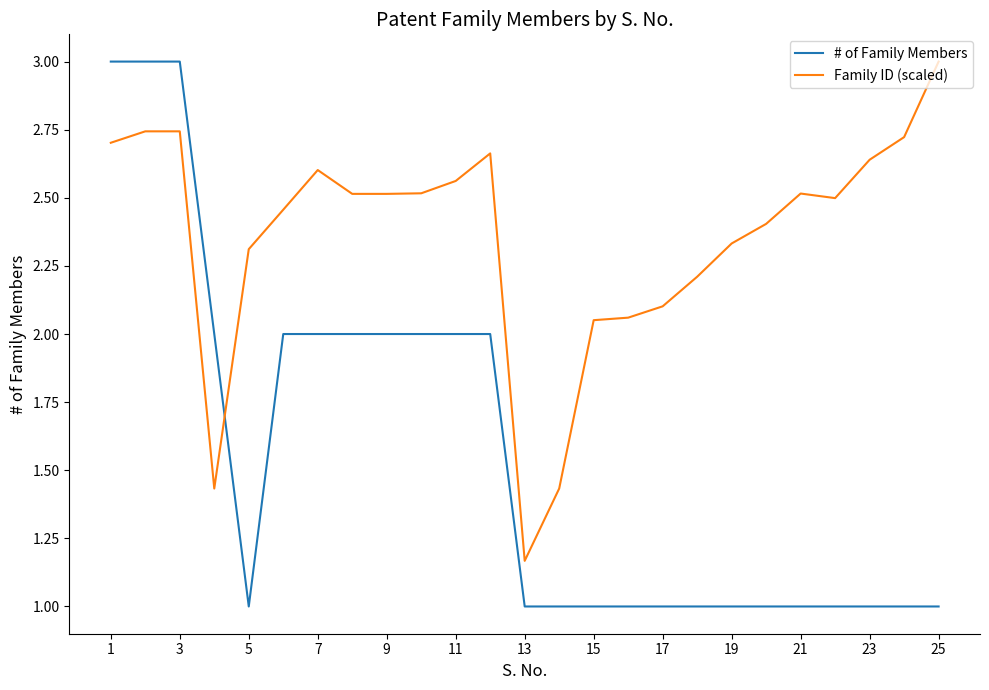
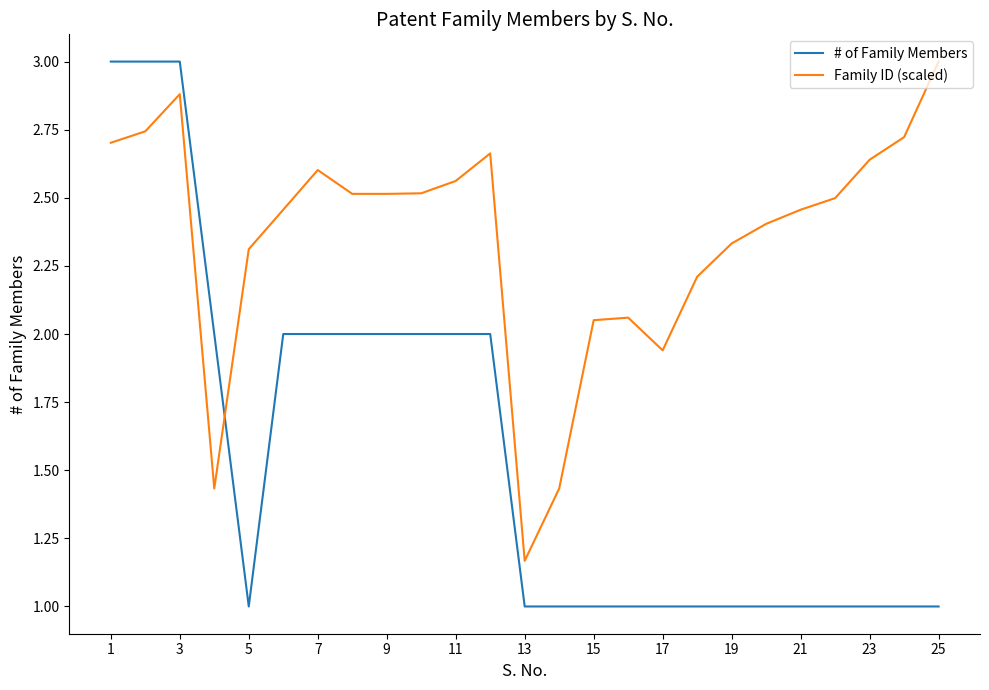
Family ID (scaled), 3: 2.74 -> 2.88
Family ID (scaled), 17: 2.10 -> 1.94
Family ID (scaled), 21: 2.52 -> 2.46
